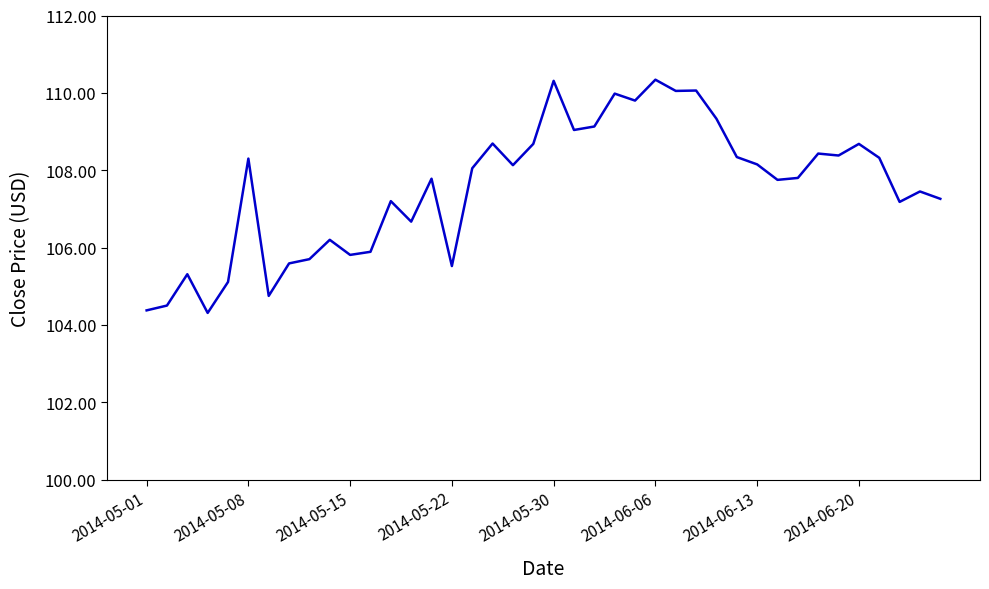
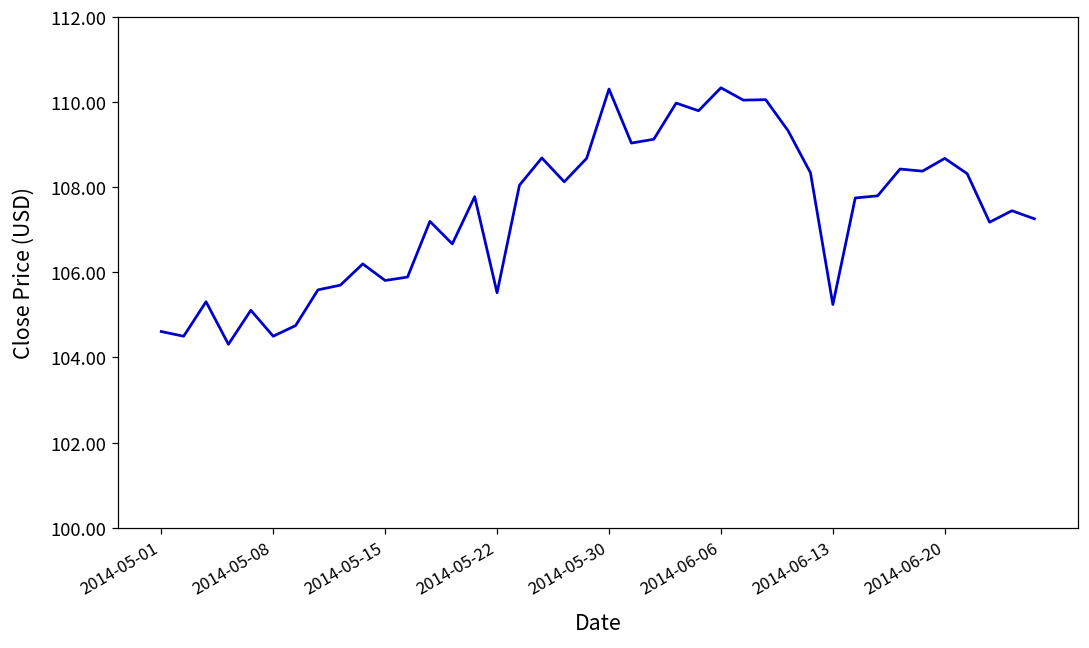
2014-05-01: 104.4 -> 104.6
2014-05-08: 108.3 -> 104.5
2014-06-13: 108.2 -> 105.2
